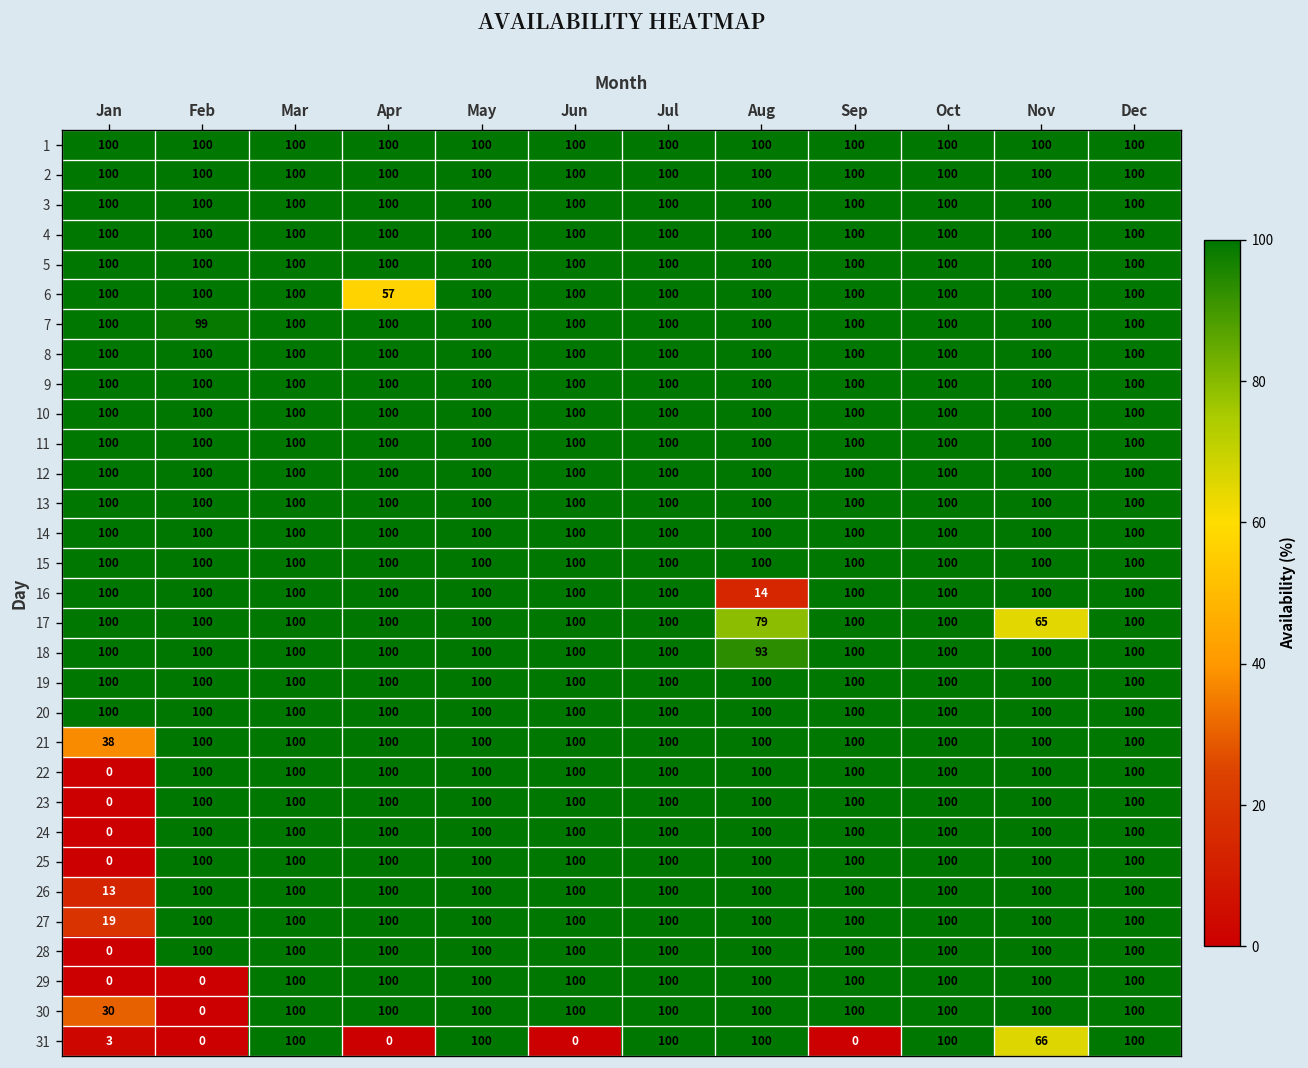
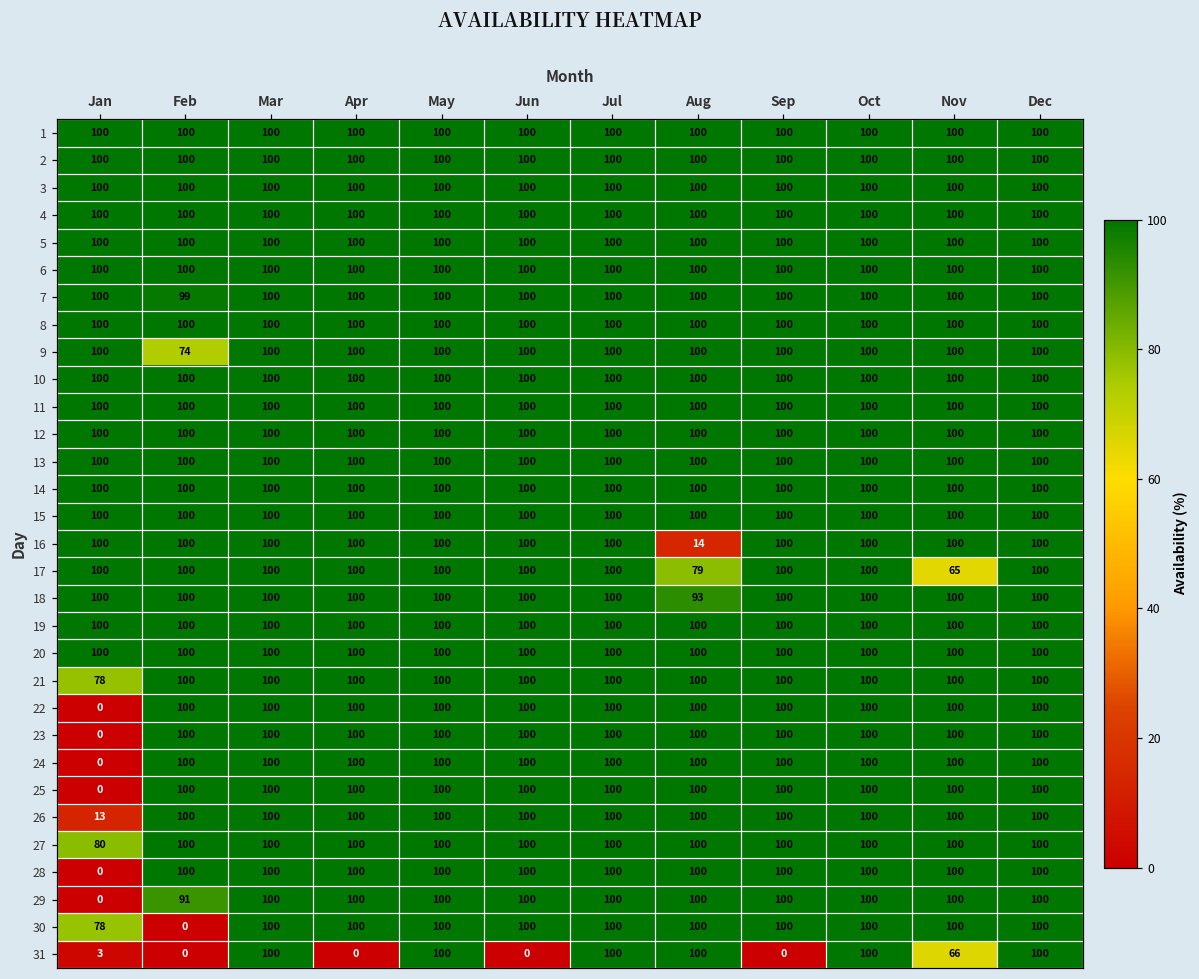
6, Apr: 57 -> 100
9, Feb: 100 -> 74
21, Jan: 38 -> 78
27, Jan: 19 -> 80
29, Feb: 0 -> 91
30, Jan: 30 -> 78
